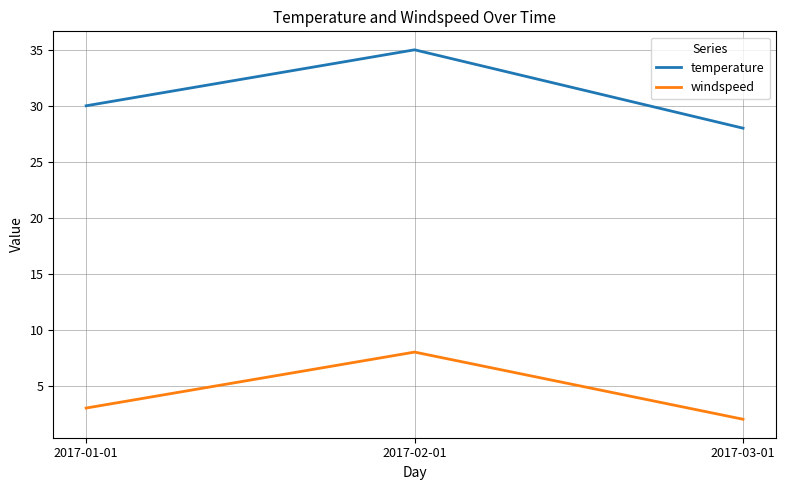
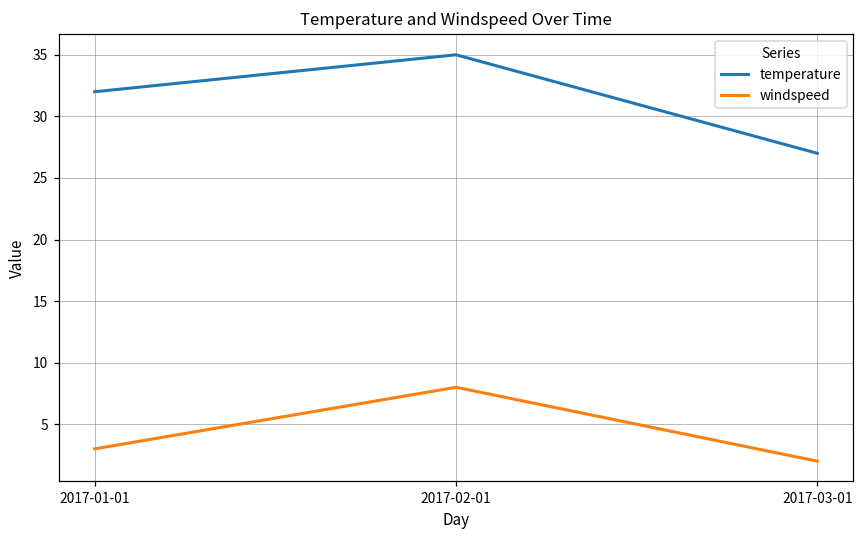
temperature, 2017-01-01: 30 -> 32
temperature, 2017-03-01: 28 -> 27
